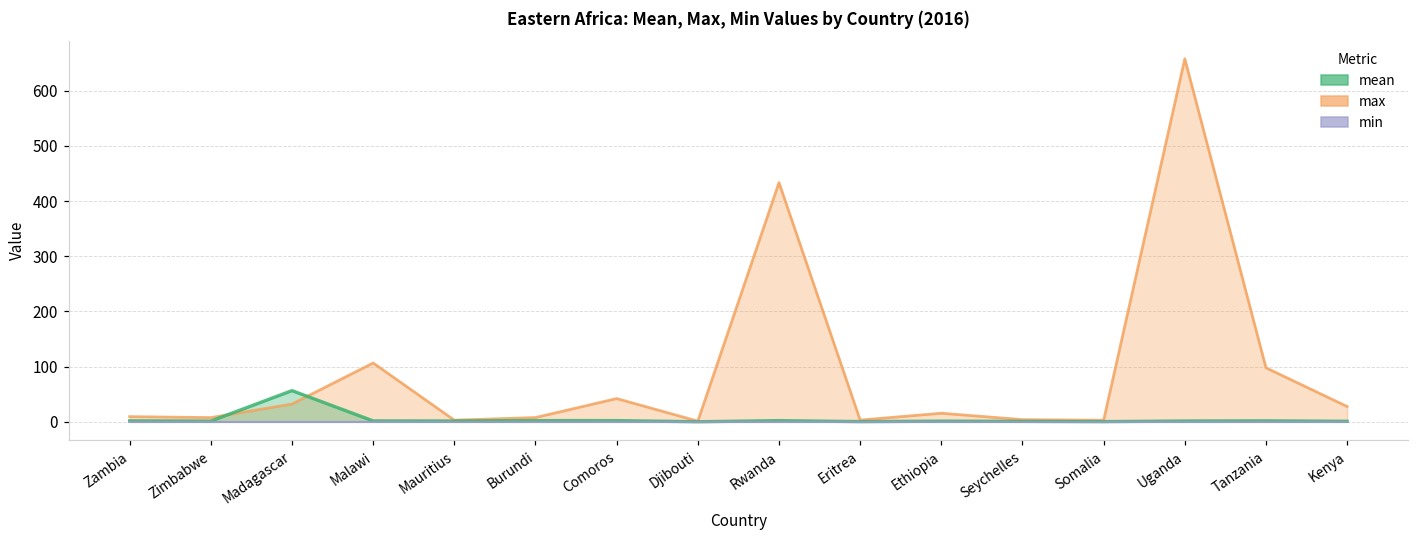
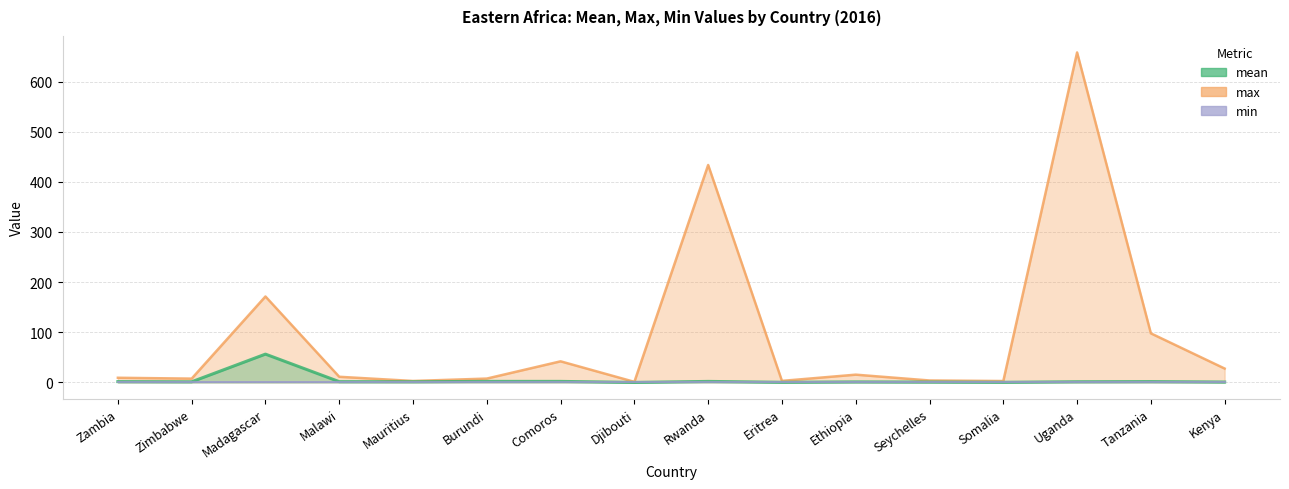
max, Madagascar: 30 -> 170
max, Malawi: 110 -> 10
